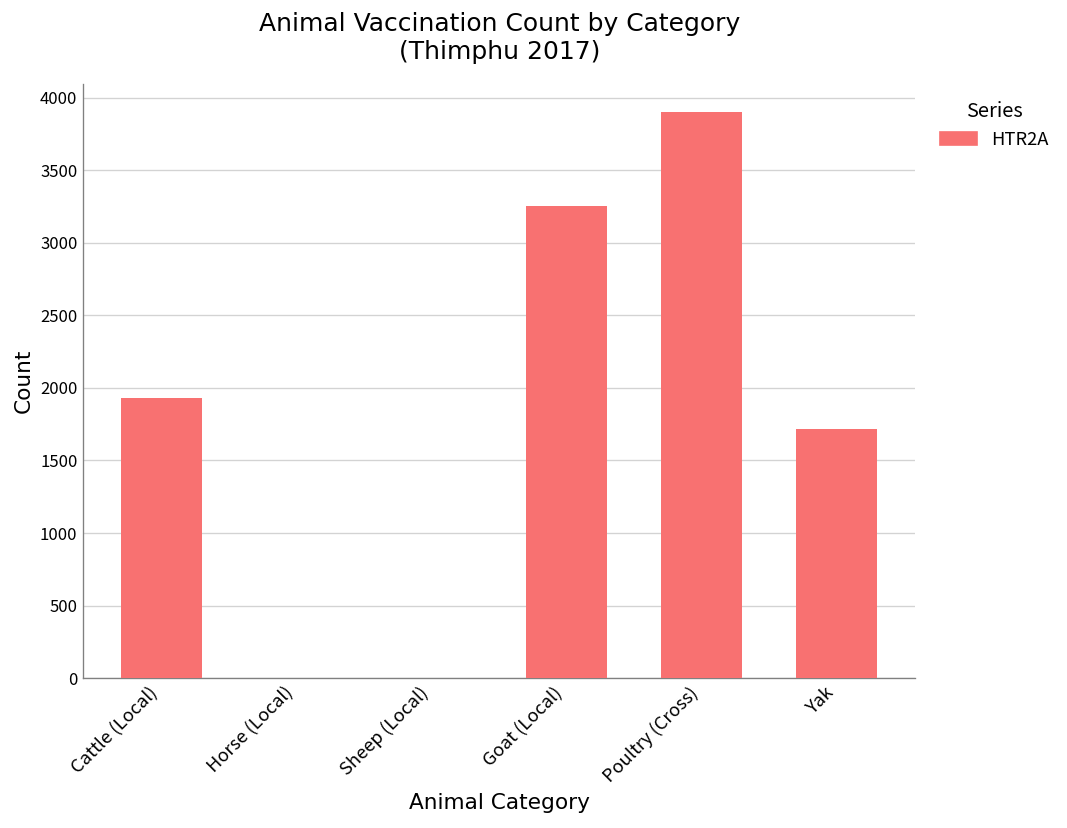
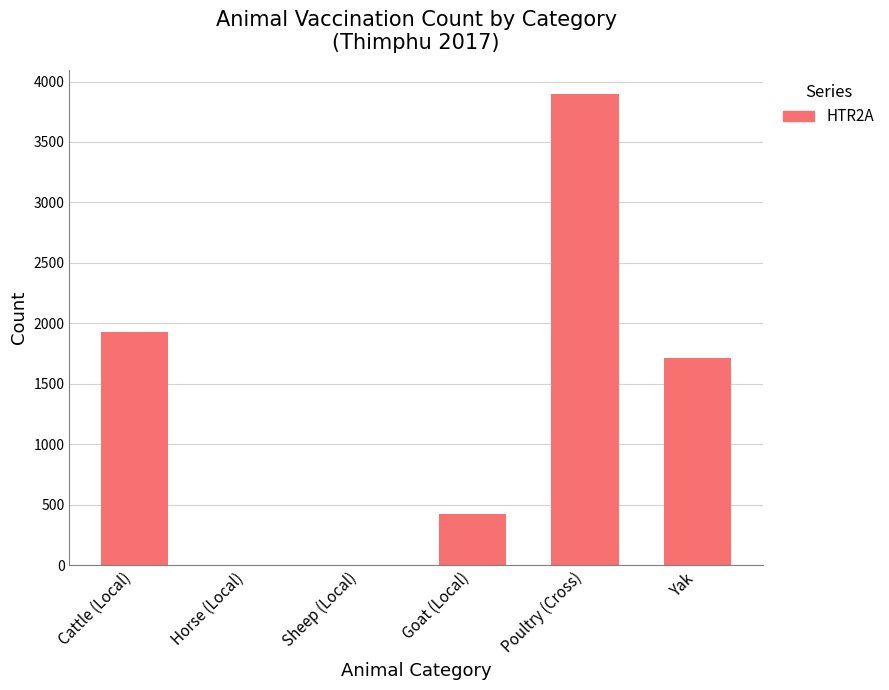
Goat (Local): 3250 -> 420
